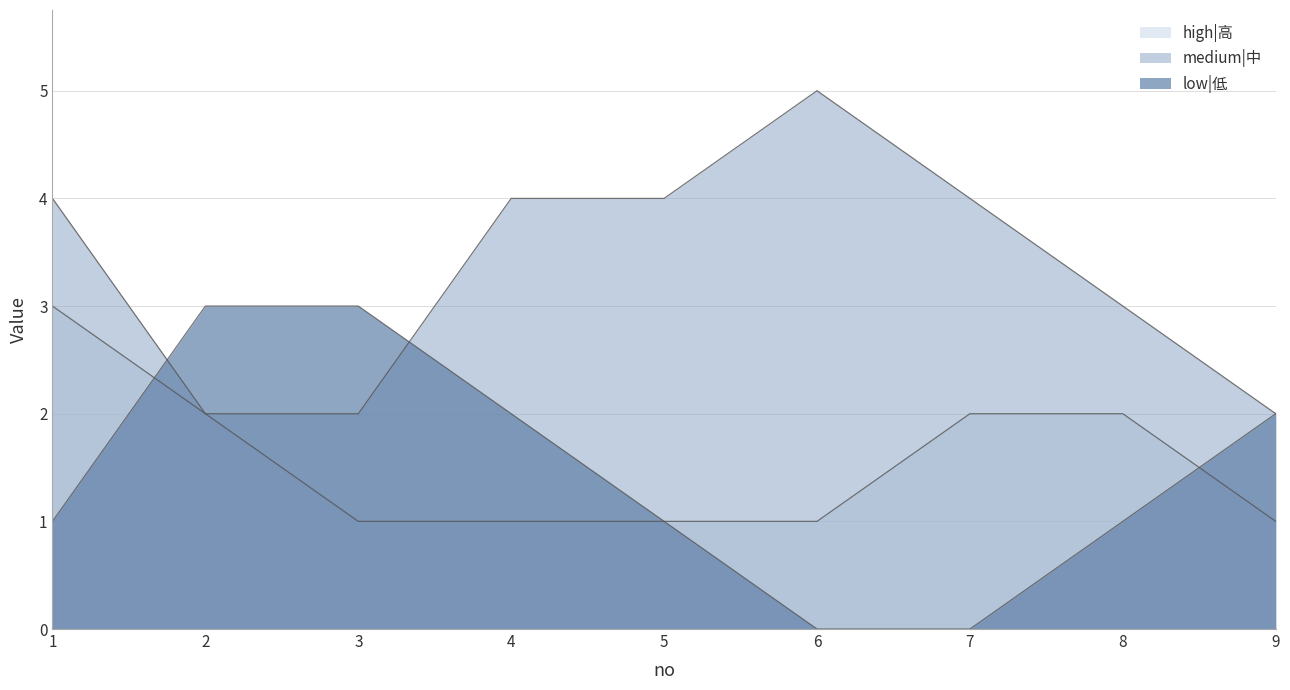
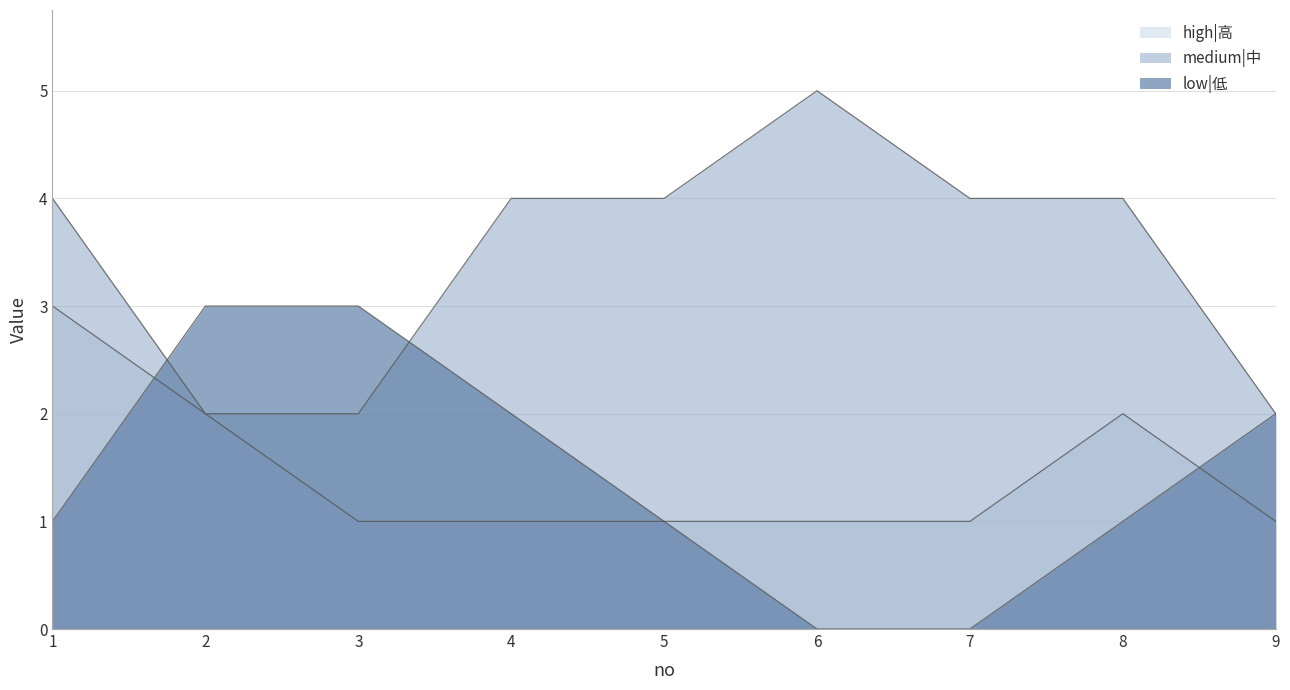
high|高, 7: 2 -> 1
medium|中, 8: 3 -> 4
